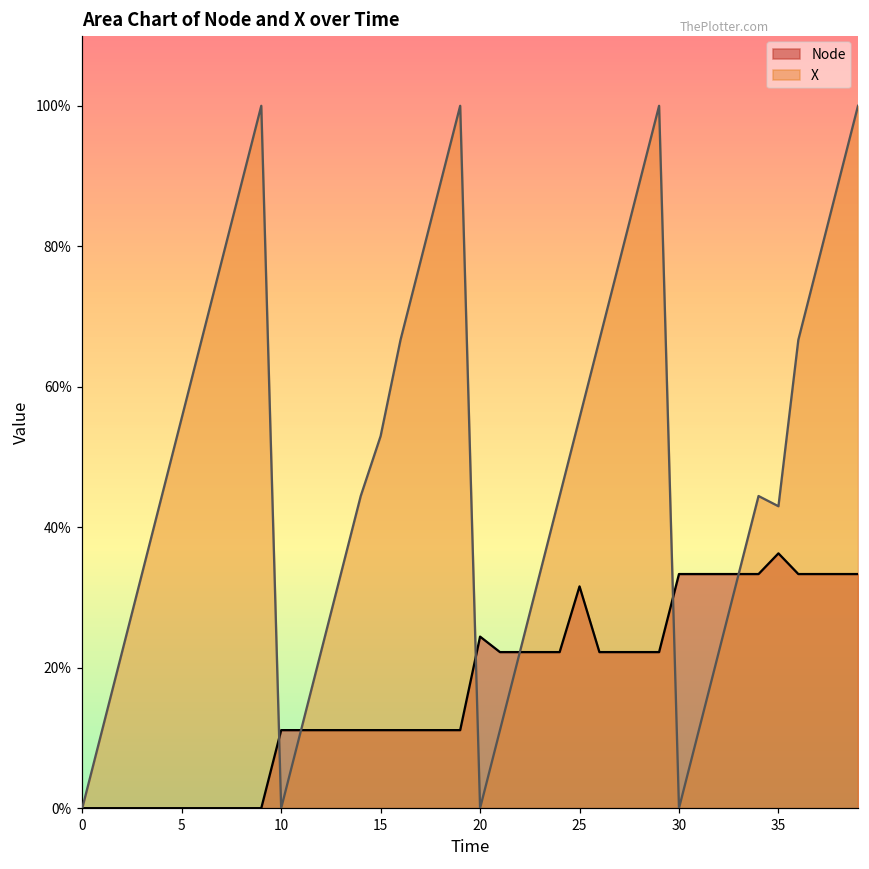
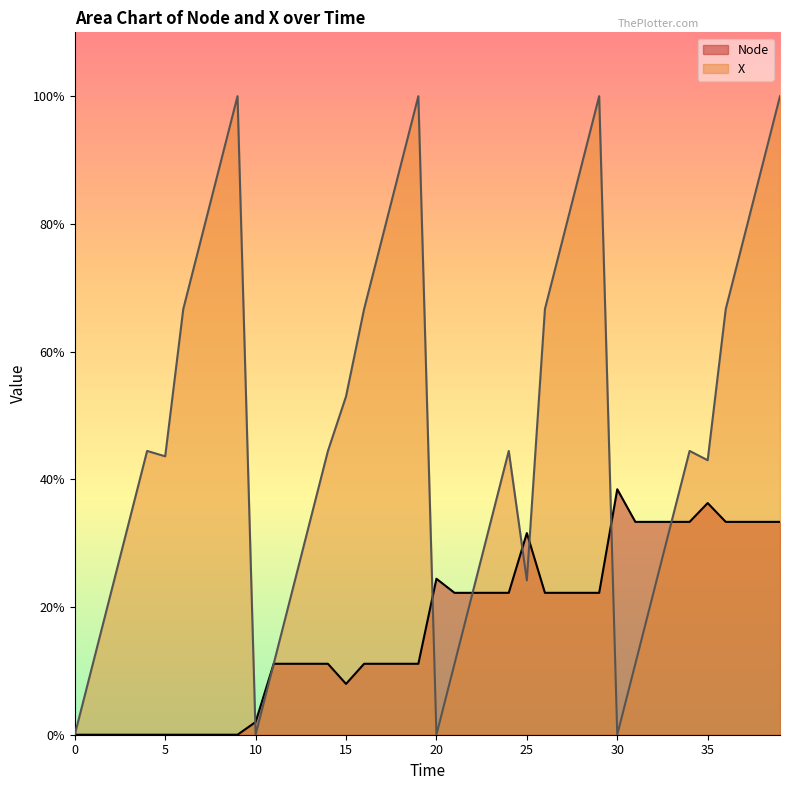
X, 5: 56% -> 44%
Node, 10: 11% -> 2%
Node, 15: 11% -> 8%
X, 25: 56% -> 24%
Node, 30: 33% -> 38%
